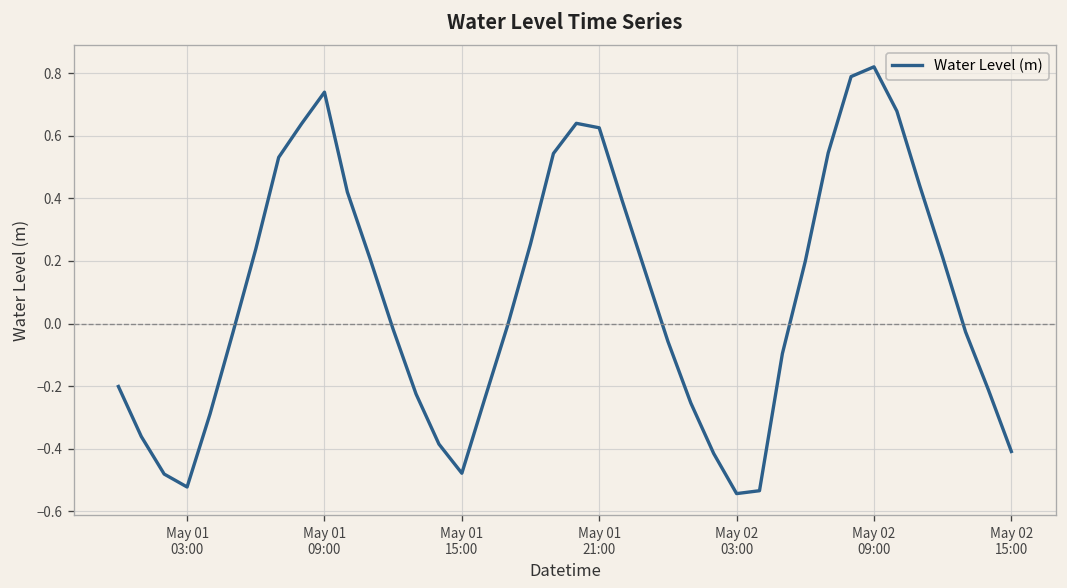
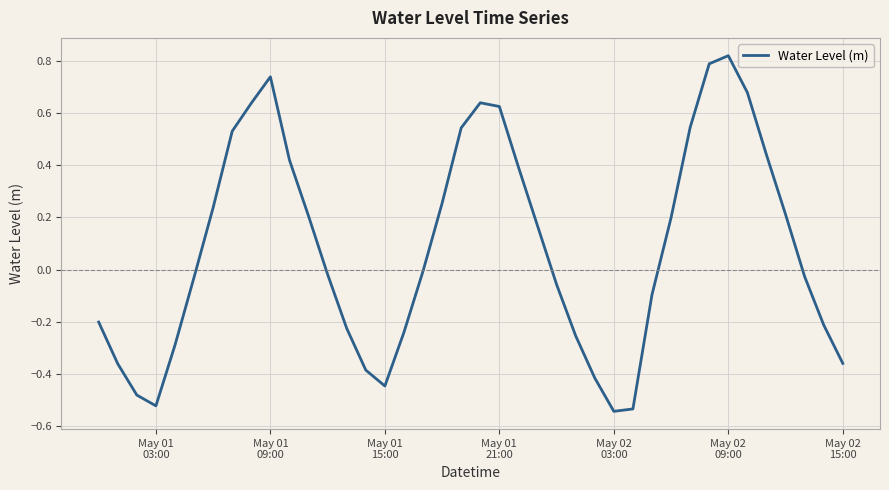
May 01 15:00: -0.48 -> -0.45
May 02 15:00: -0.41 -> -0.36
